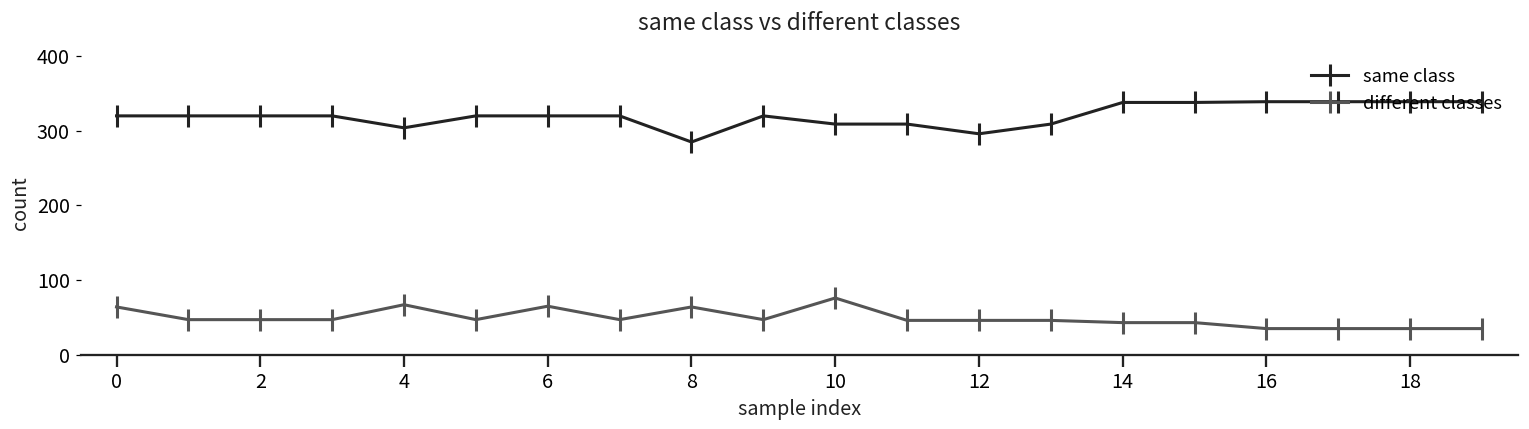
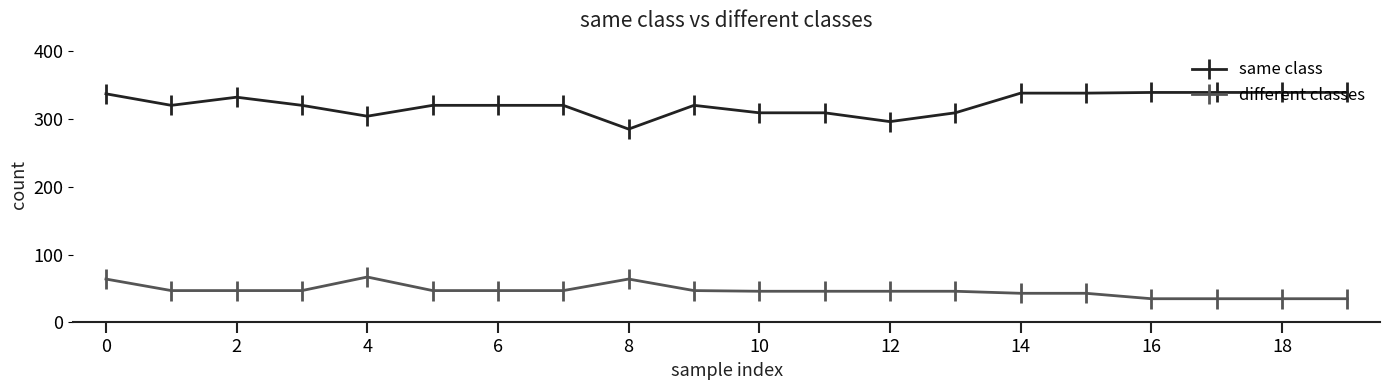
same class, 0: 320 -> 340
same class, 2: 320 -> 330
different classes, 6: 70 -> 50
different classes, 10: 80 -> 50
